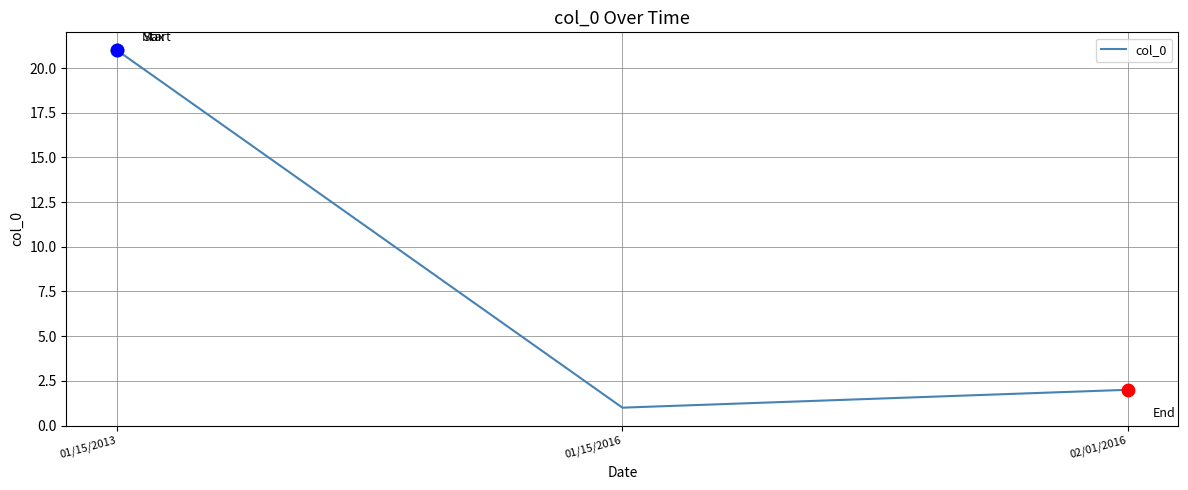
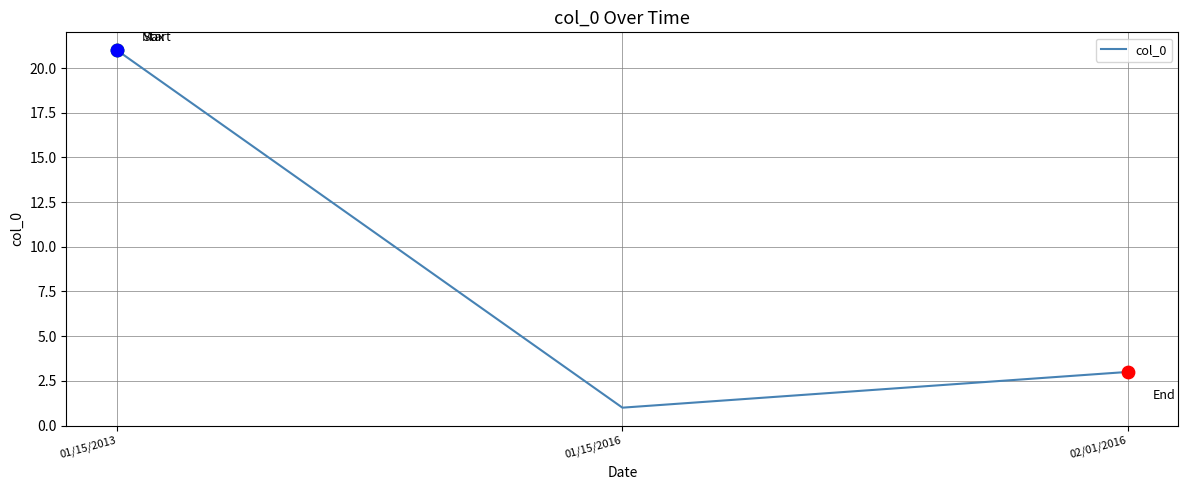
col_0, 02/01/2016: 2 -> 3
